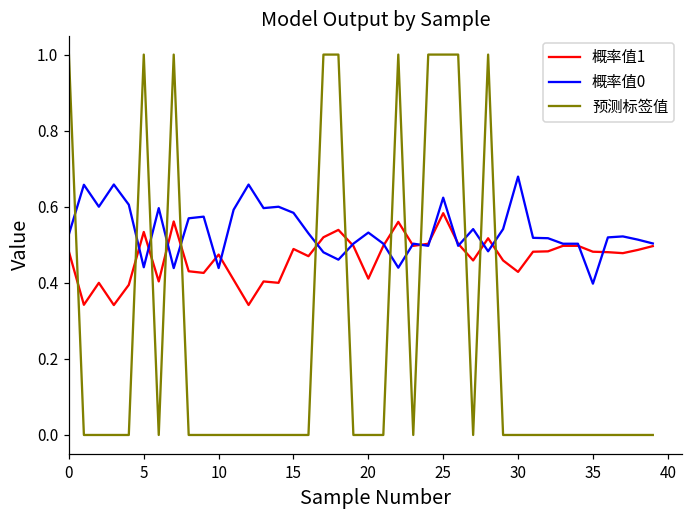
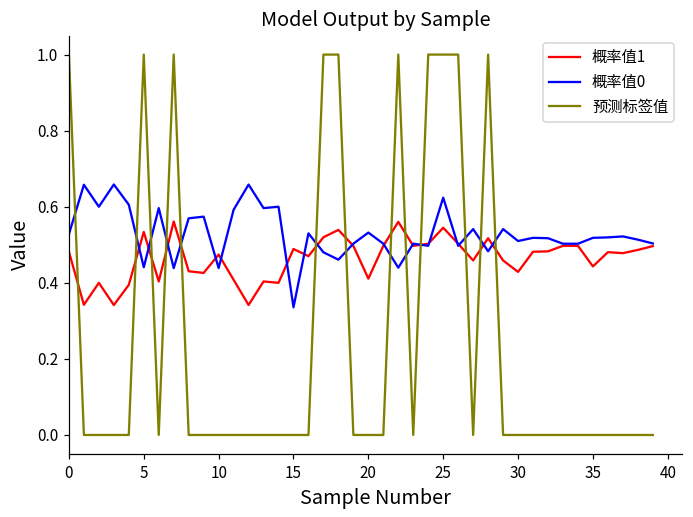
概率值0, 15: 0.58 -> 0.34
概率值1, 25: 0.58 -> 0.54
概率值0, 30: 0.68 -> 0.51
概率值1, 35: 0.48 -> 0.44
概率值0, 35: 0.40 -> 0.52
